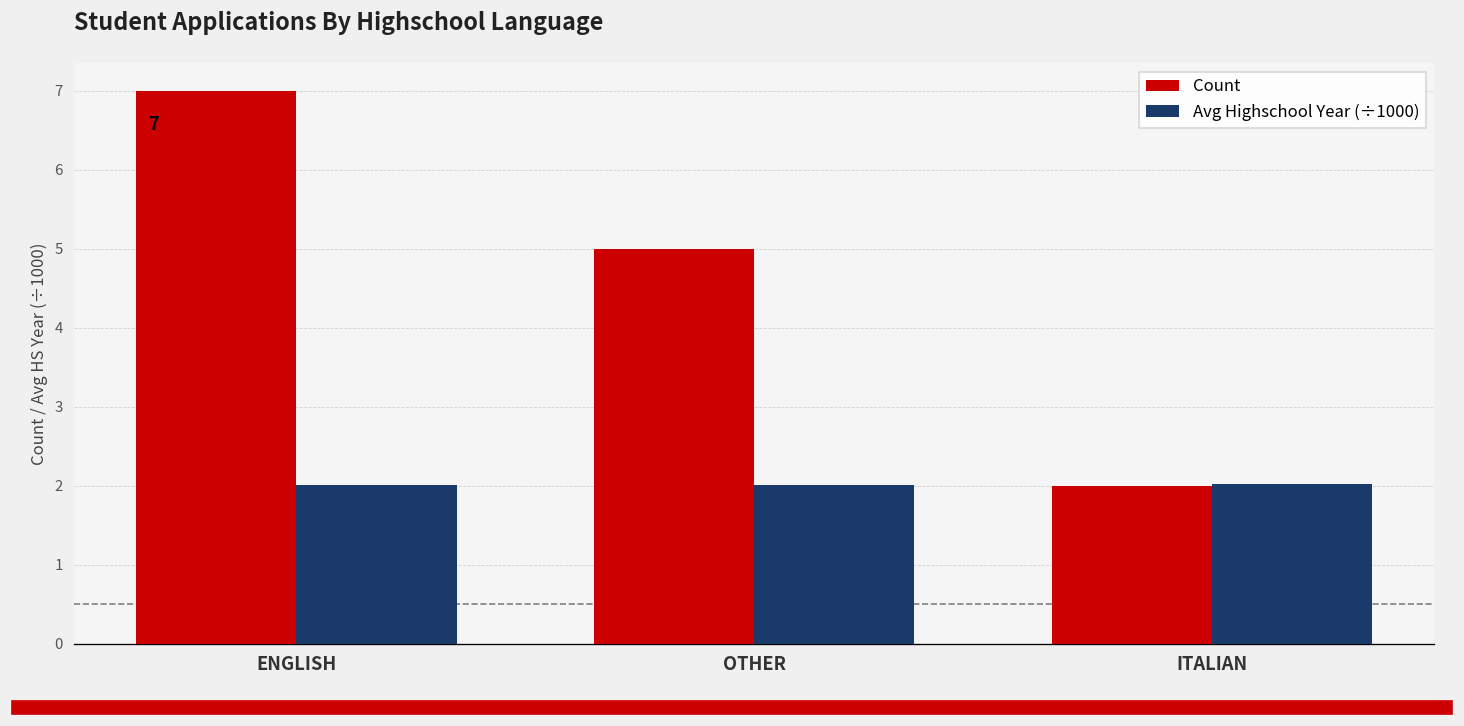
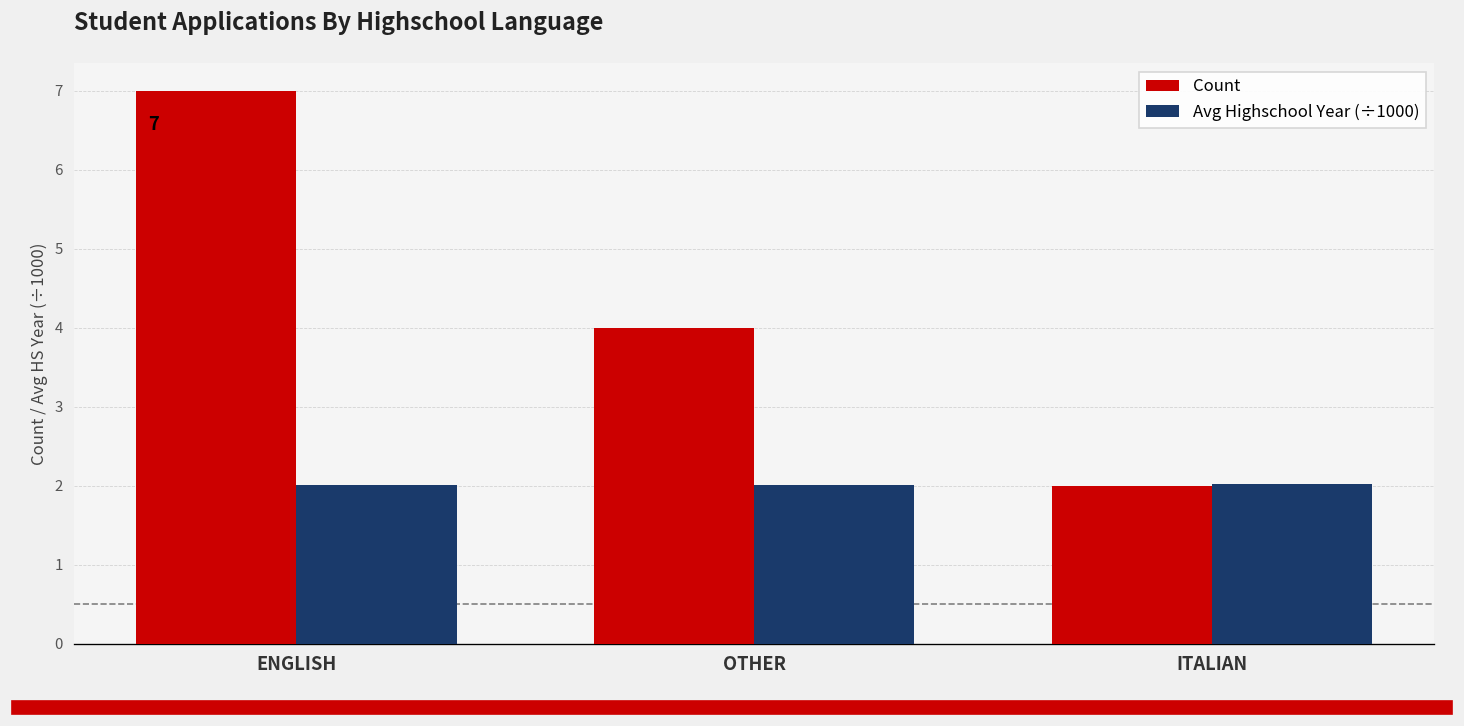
Count, OTHER: 5 -> 4
